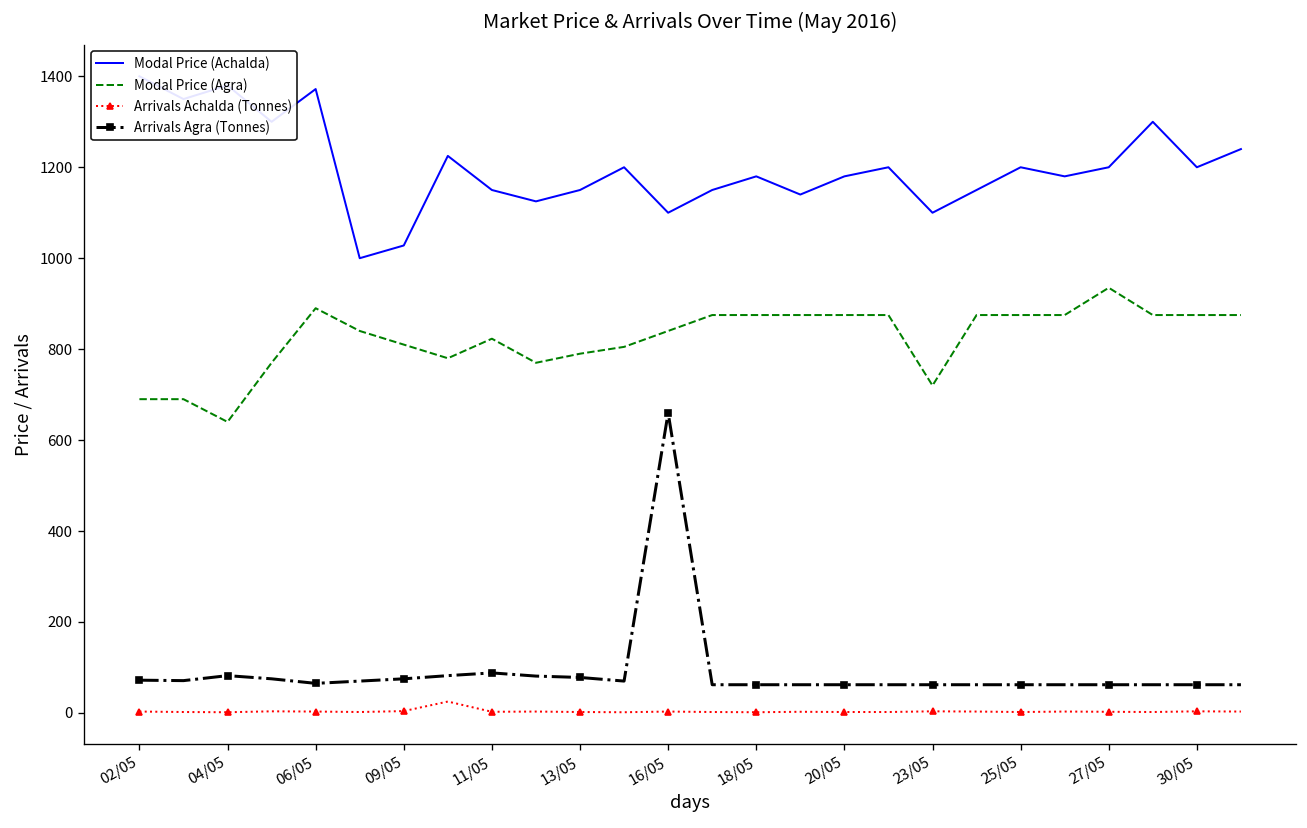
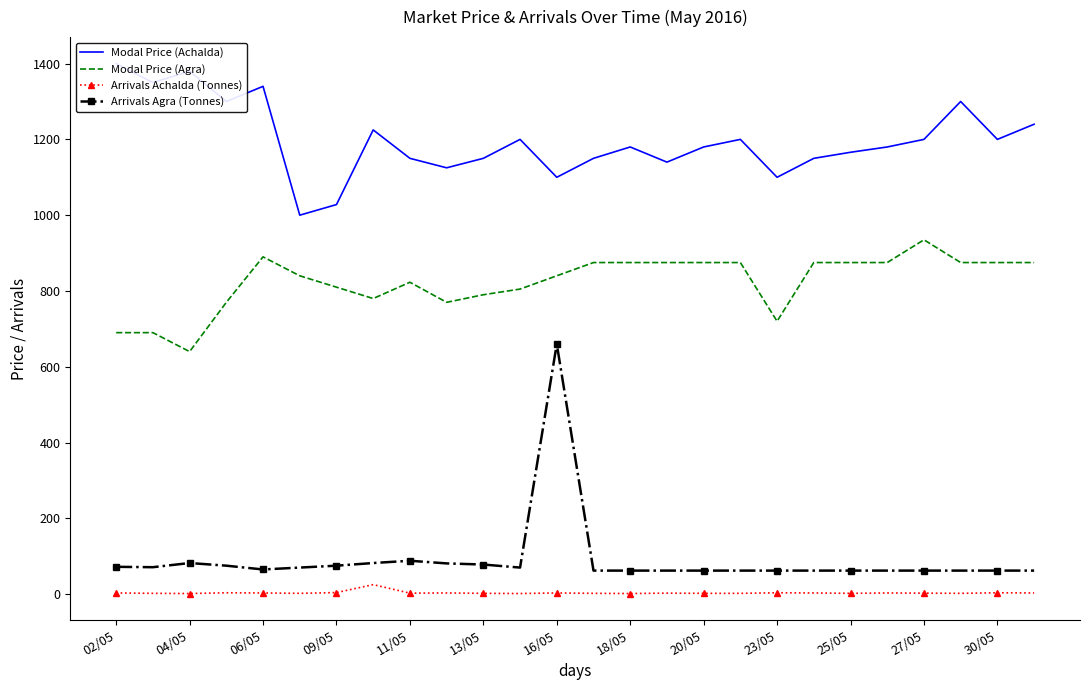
Modal Price (Achalda), 06/05: 1370 -> 1340
Modal Price (Achalda), 25/05: 1200 -> 1170
